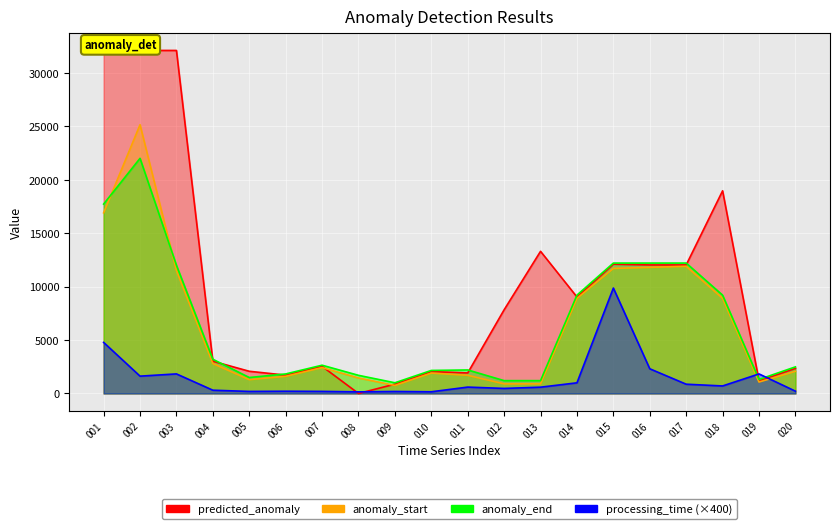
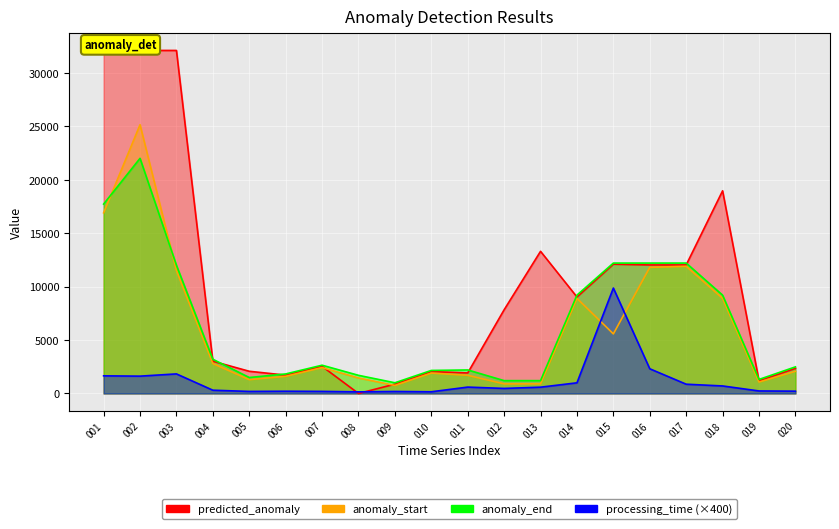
processing_time (×400), 001: 4800 -> 1600
anomaly_start, 015: 11700 -> 5600
processing_time (×400), 019: 1800 -> 200
